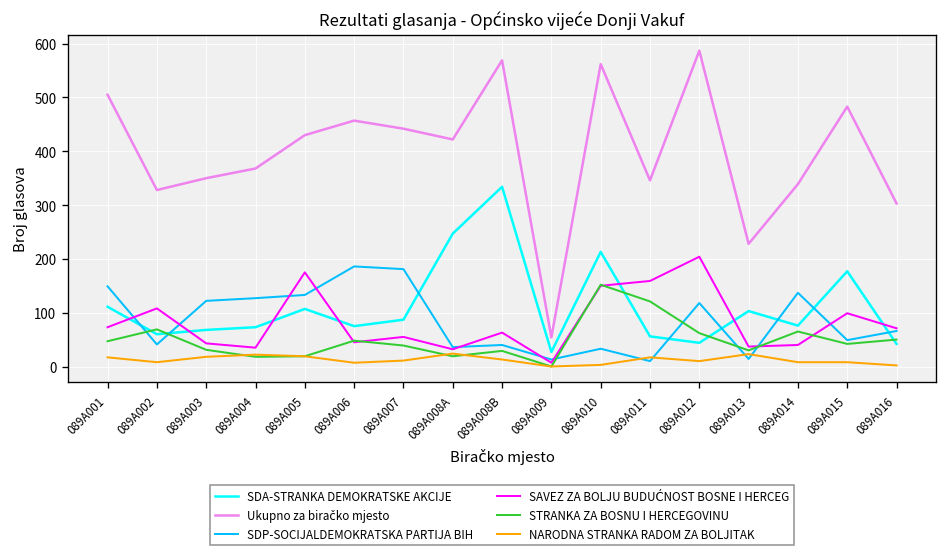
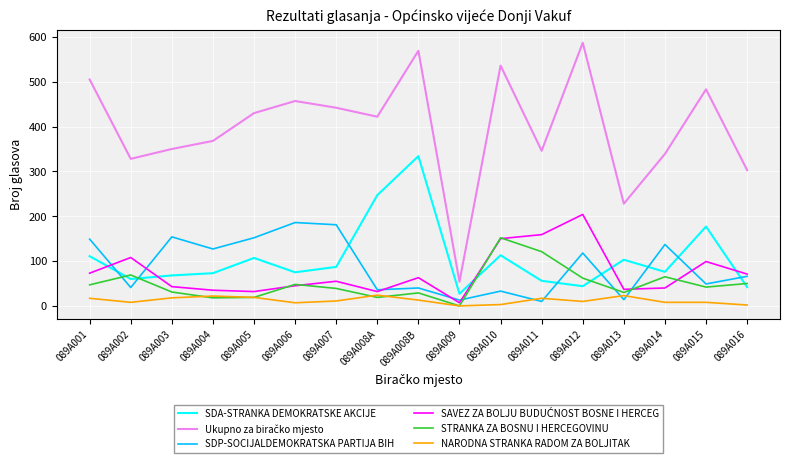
SDP-SOCIJALDEMOKRATSKA PARTIJA BIH, 089A003: 120 -> 150
SDP-SOCIJALDEMOKRATSKA PARTIJA BIH, 089A005: 130 -> 150
SAVEZ ZA BOLJU BUDUĆNOST BOSNE I HERCEG, 089A005: 180 -> 30
SDA-STRANKA DEMOKRATSKE AKCIJE, 089A010: 210 -> 110
Ukupno za biračko mjesto, 089A010: 560 -> 540
